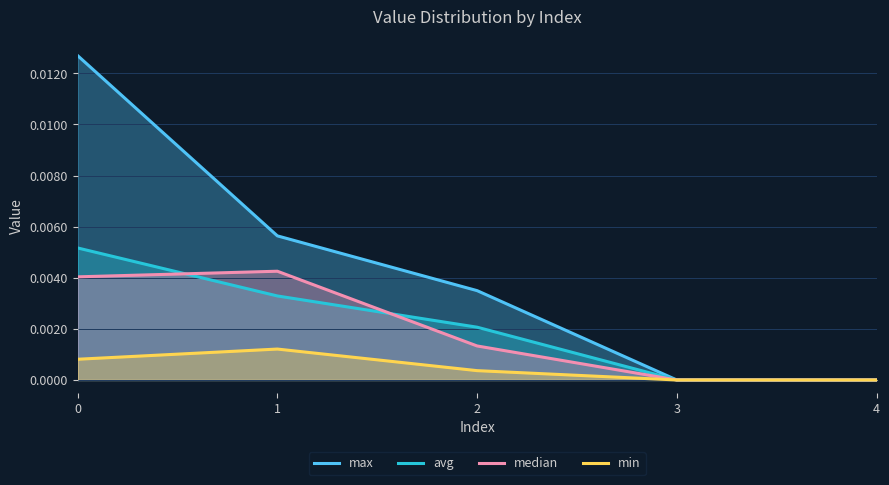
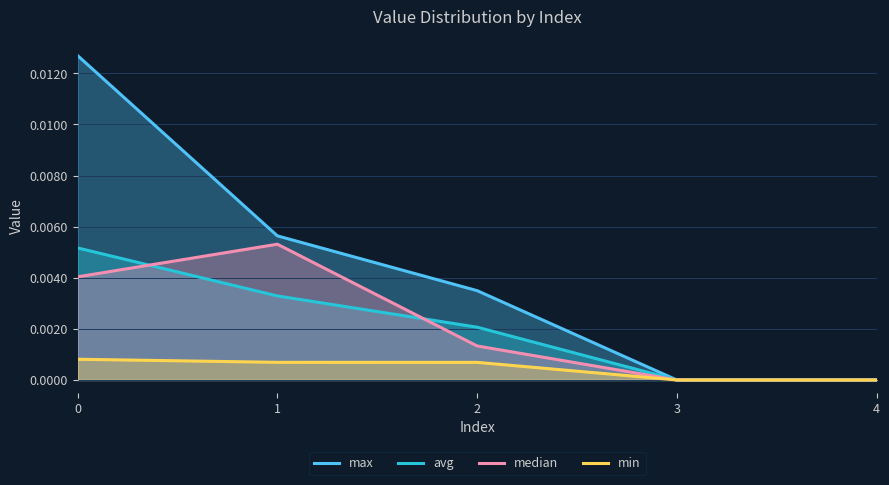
median, 1: 0.0043 -> 0.0053
min, 1: 0.0012 -> 0.0007
min, 2: 0.0004 -> 0.0007
